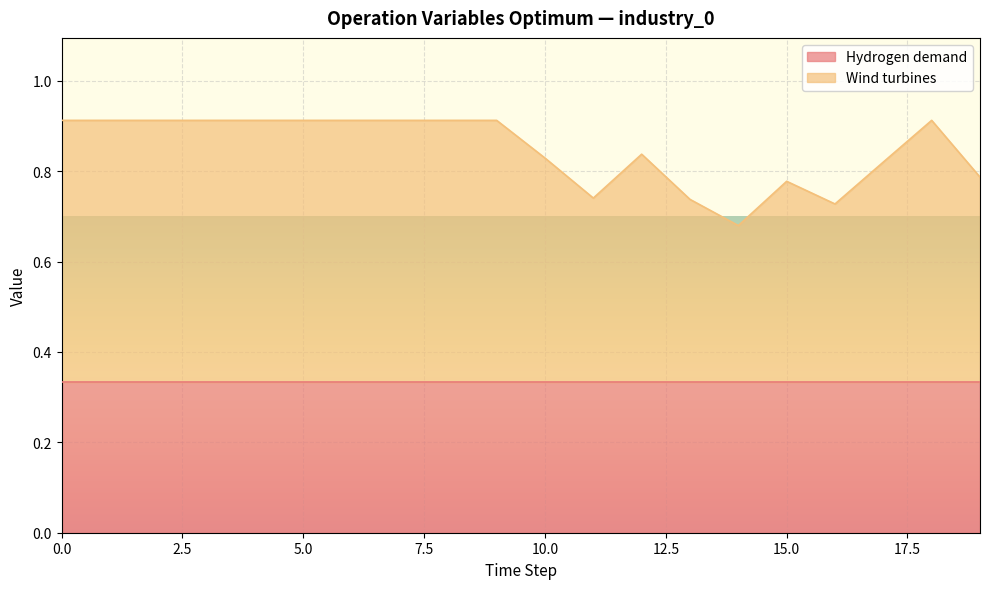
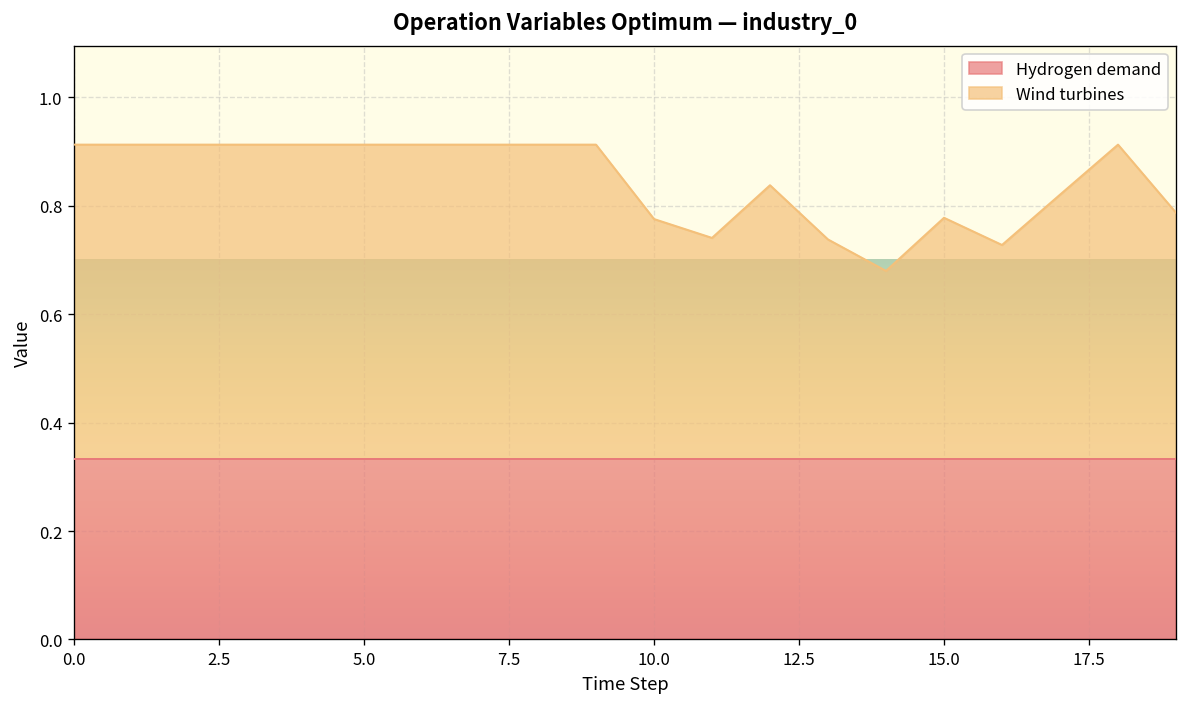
Wind turbines, 10.0: 0.83 -> 0.78
